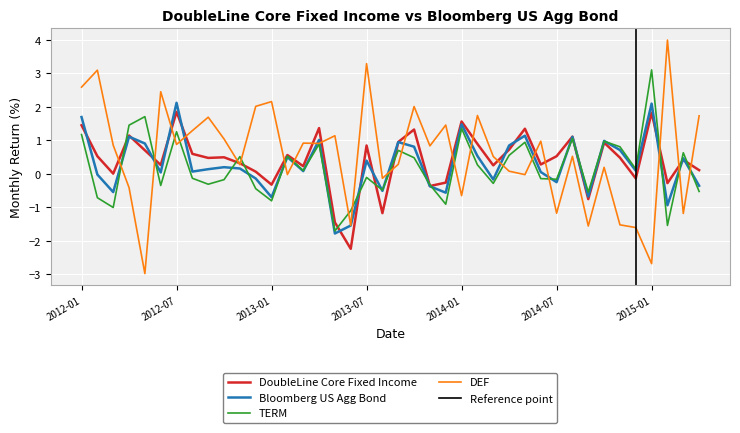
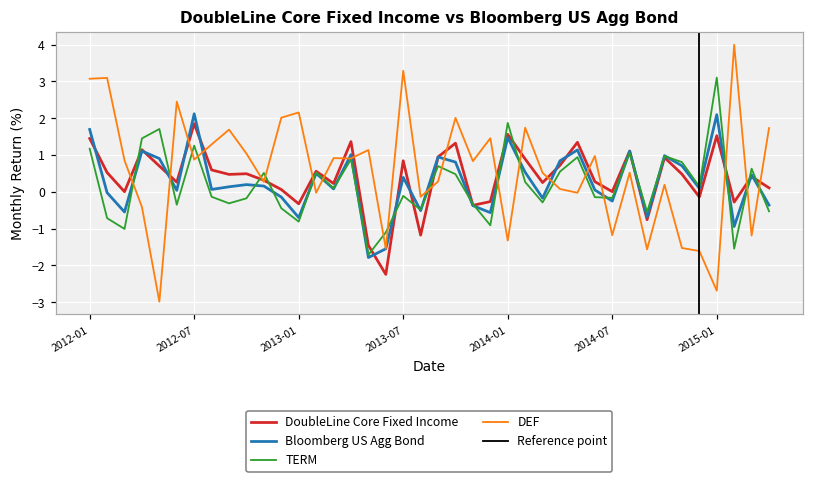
DEF, 2012-01: 2.6 -> 3.1
TERM, 2014-01: 1.4 -> 1.9
DEF, 2014-01: -0.7 -> -1.3
DoubleLine Core Fixed Income, 2014-07: 0.5 -> 0.0
DoubleLine Core Fixed Income, 2015-01: 1.8 -> 1.5
